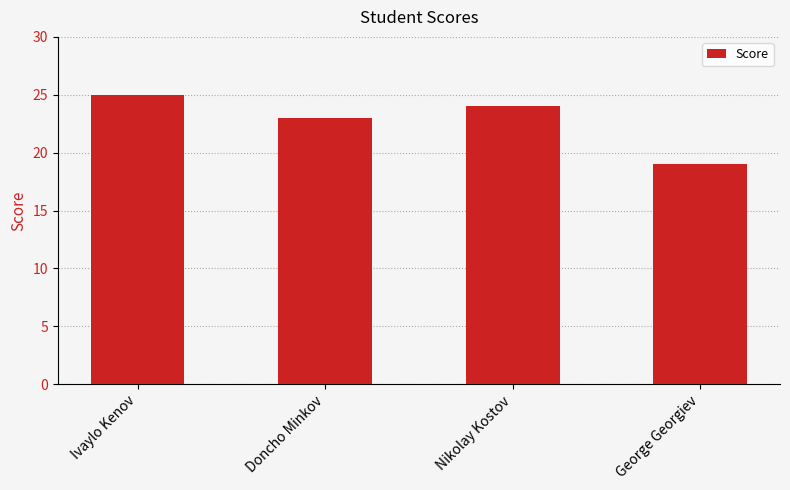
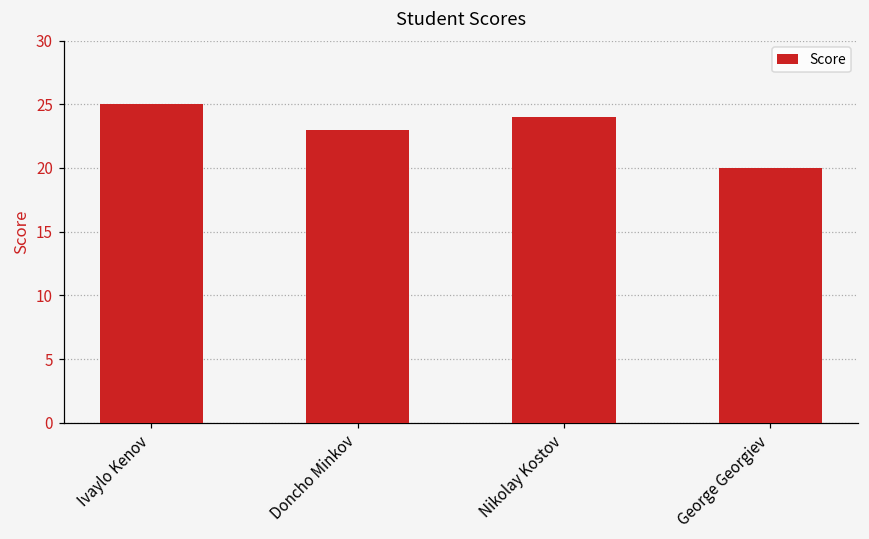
George Georgiev: 19 -> 20
